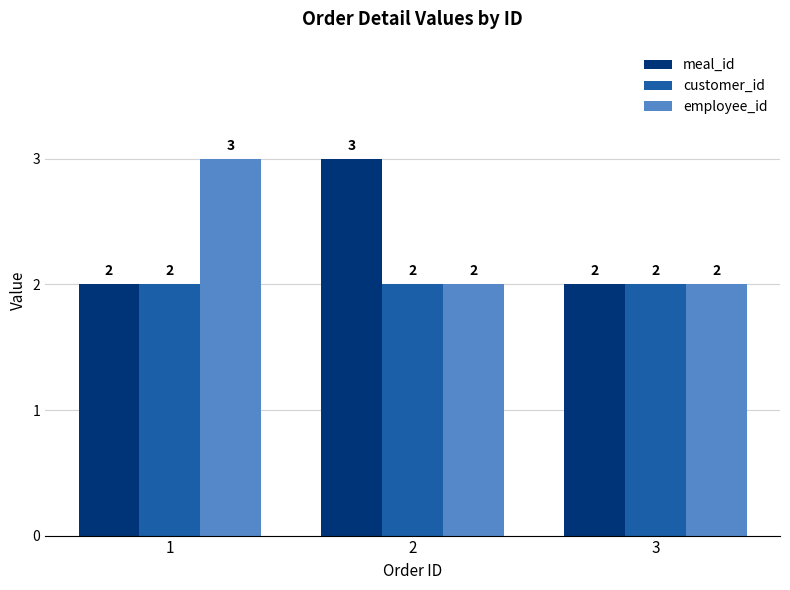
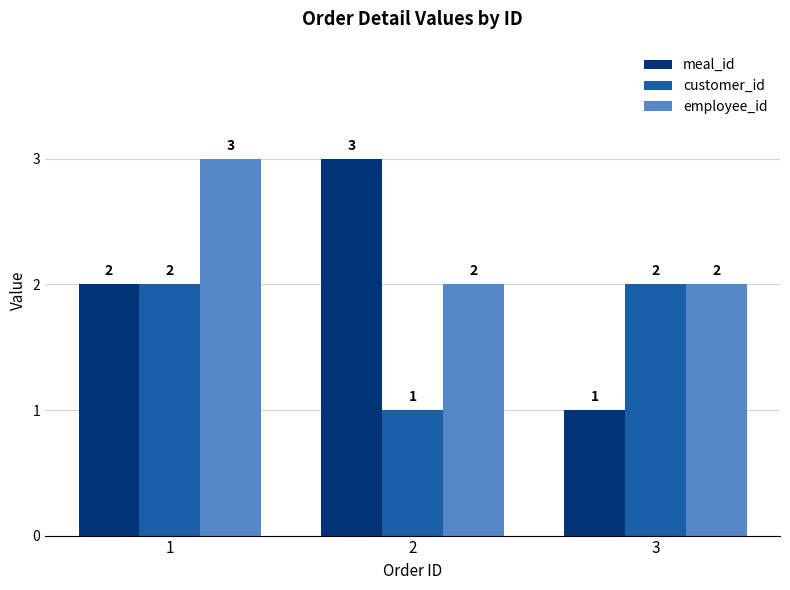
customer_id, 2: 2 -> 1
meal_id, 3: 2 -> 1
